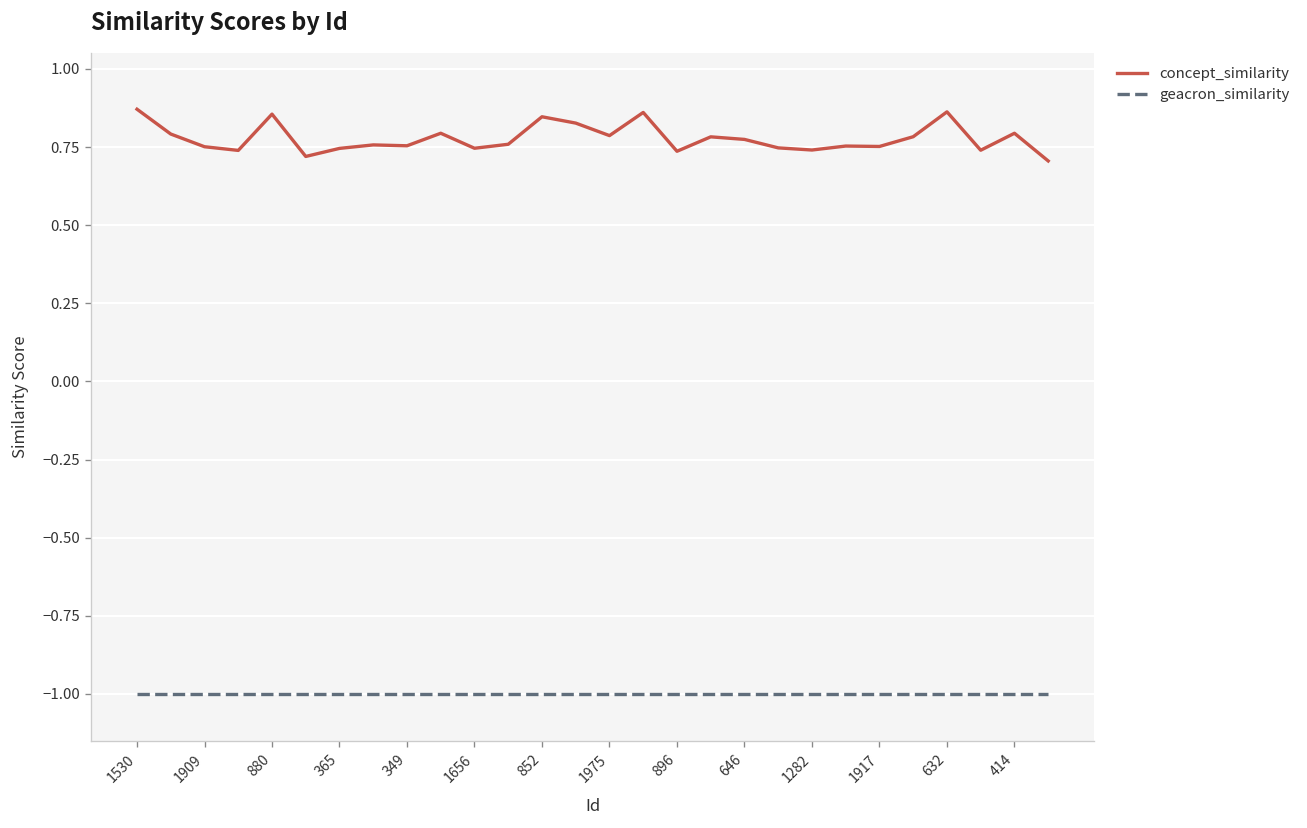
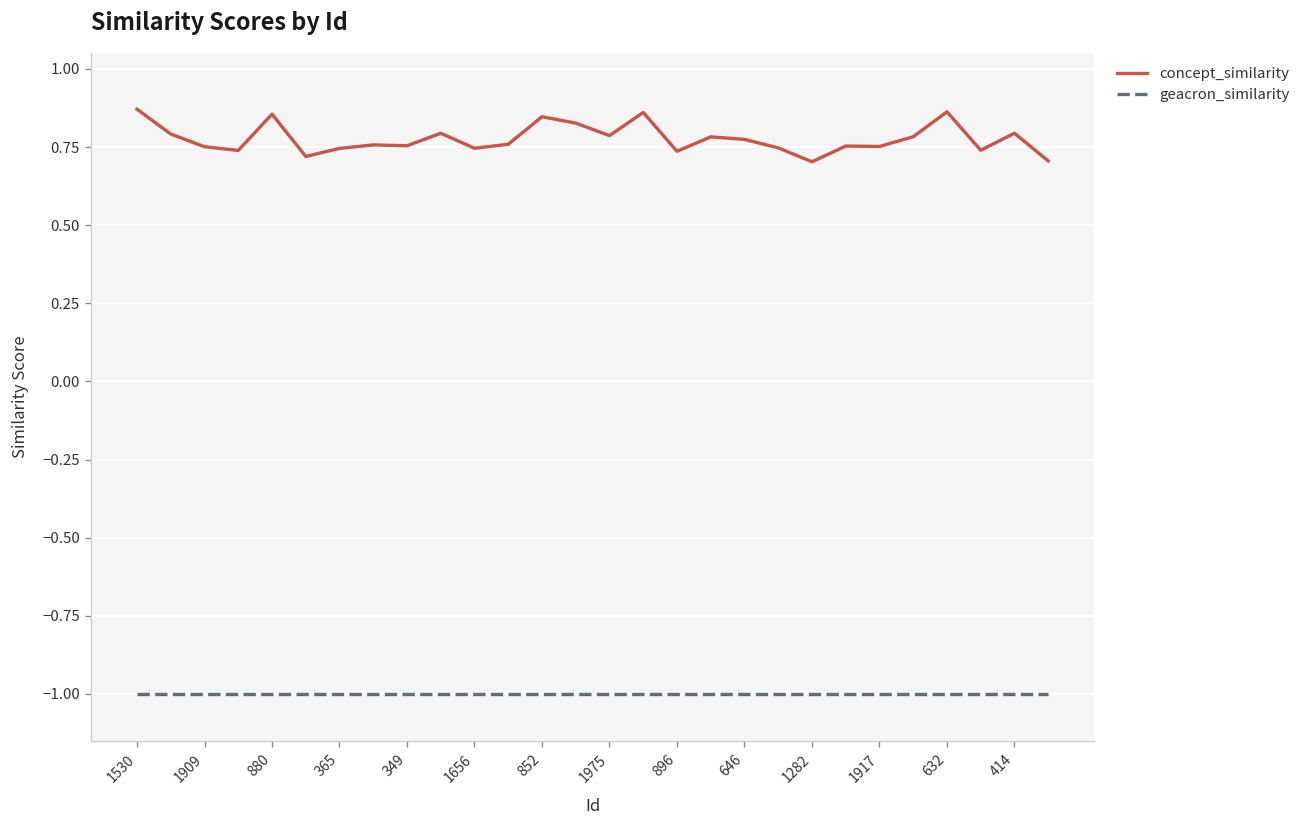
concept_similarity, 1282: 0.74 -> 0.70
